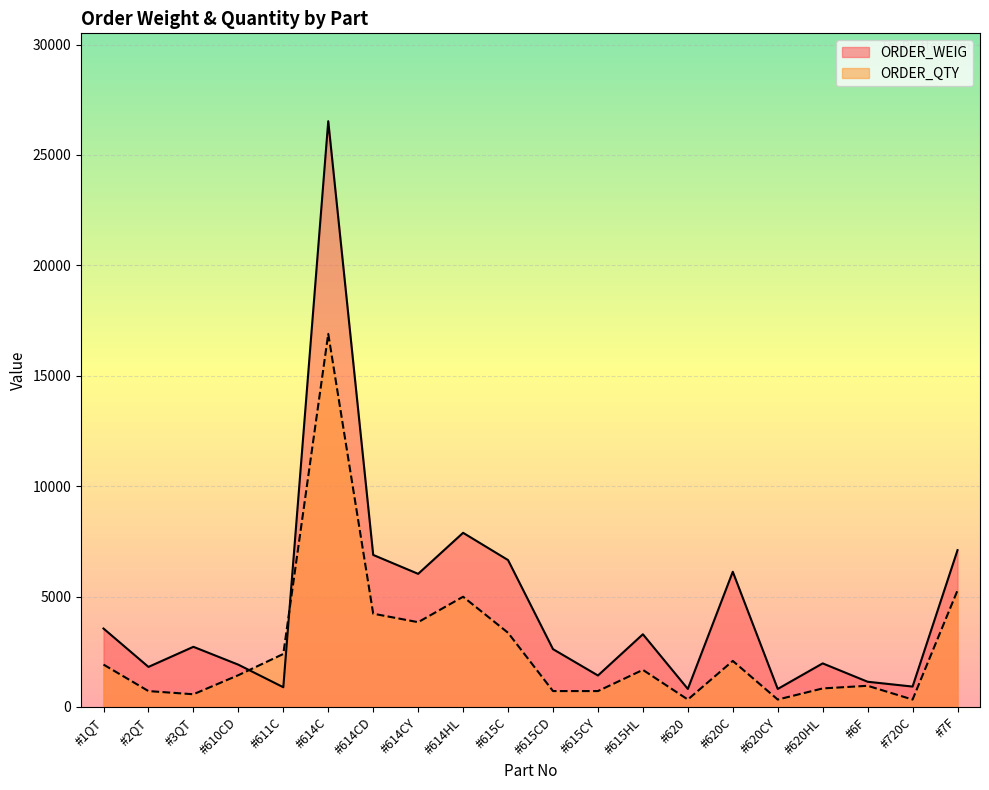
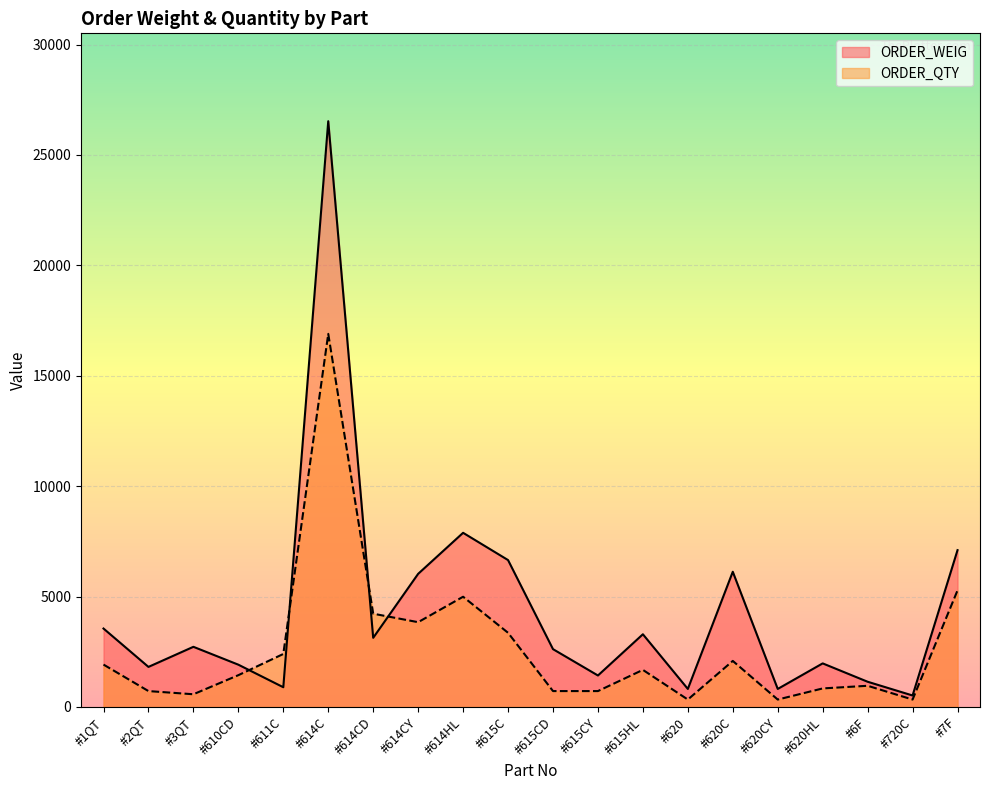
ORDER_WEIG, #614CD: 6900 -> 3100
ORDER_WEIG, #720C: 900 -> 500
